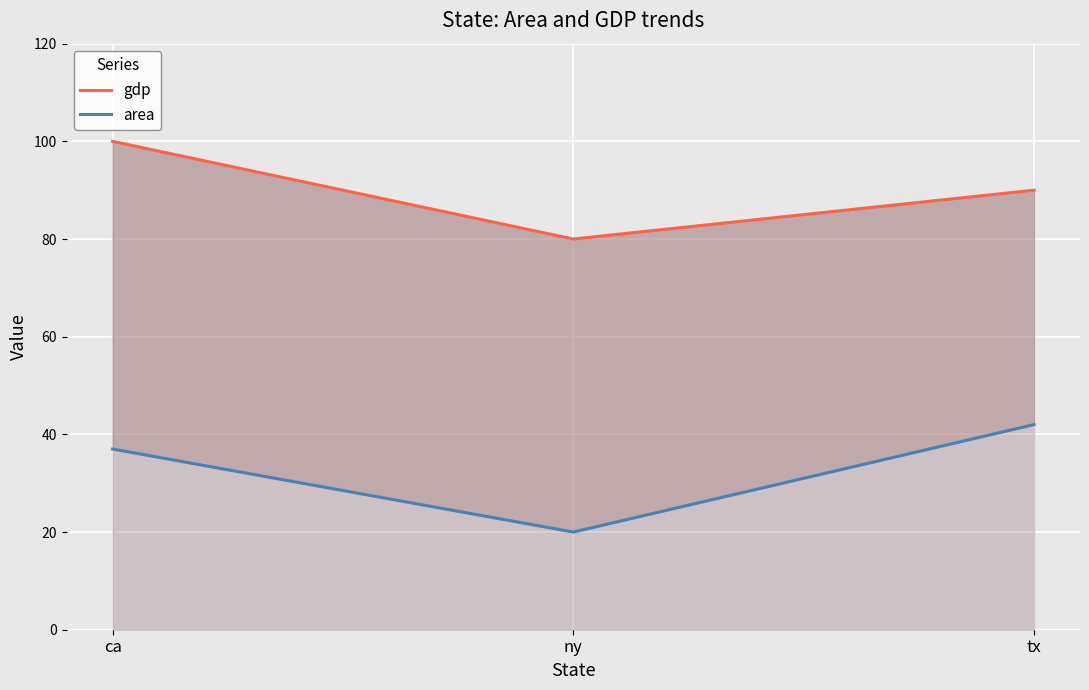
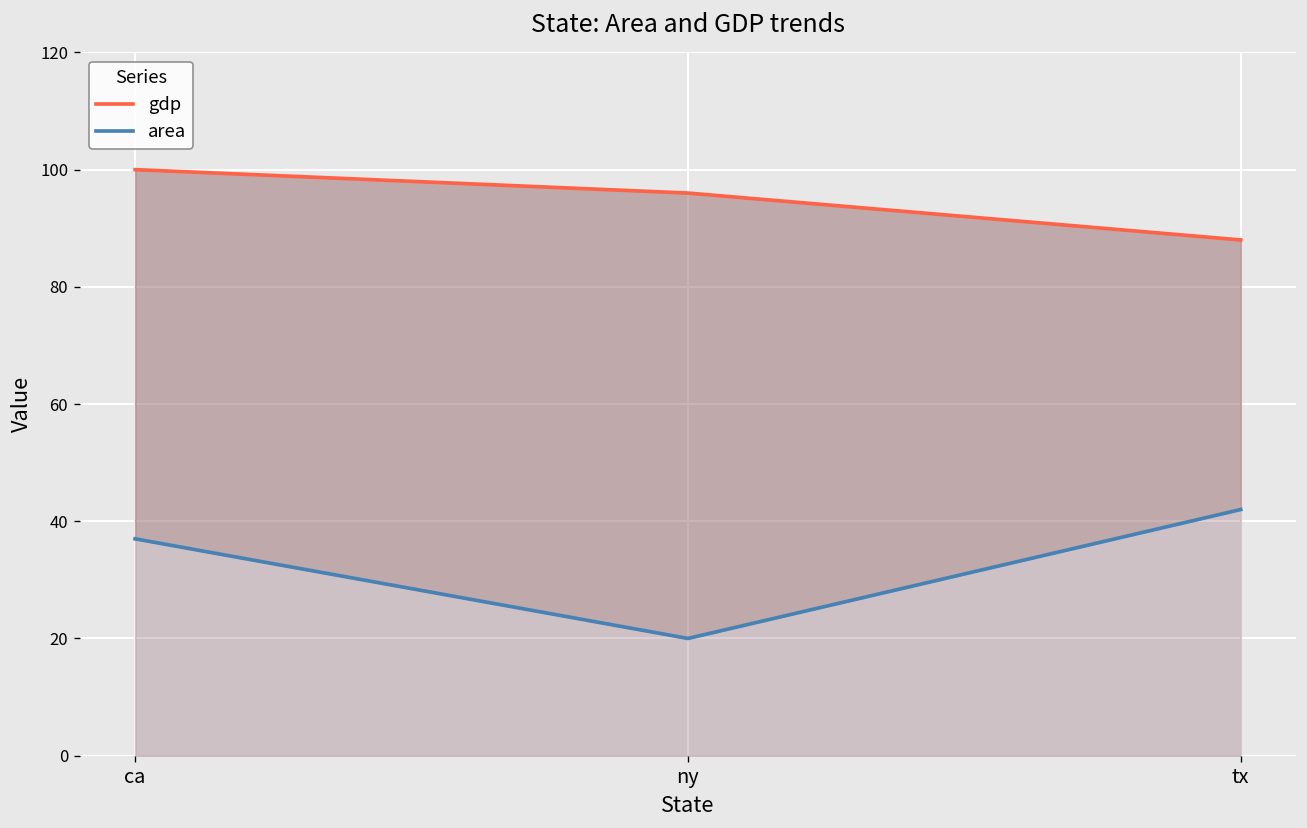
gdp, ny: 80 -> 96
gdp, tx: 90 -> 88
